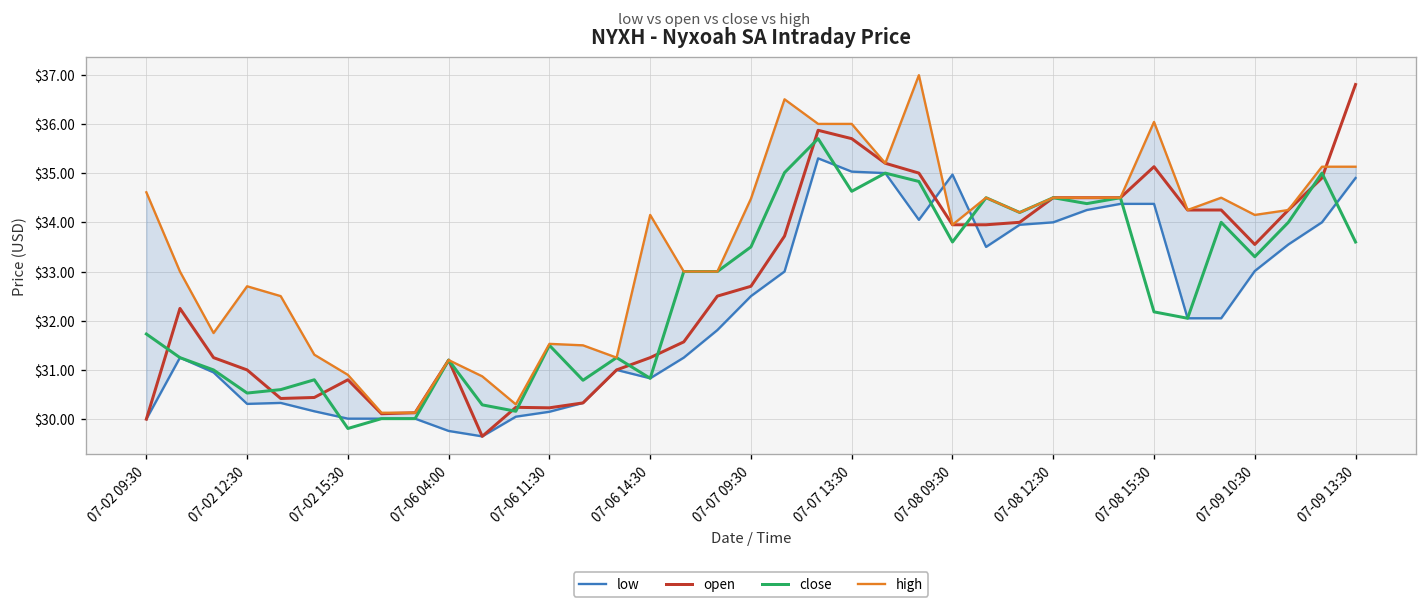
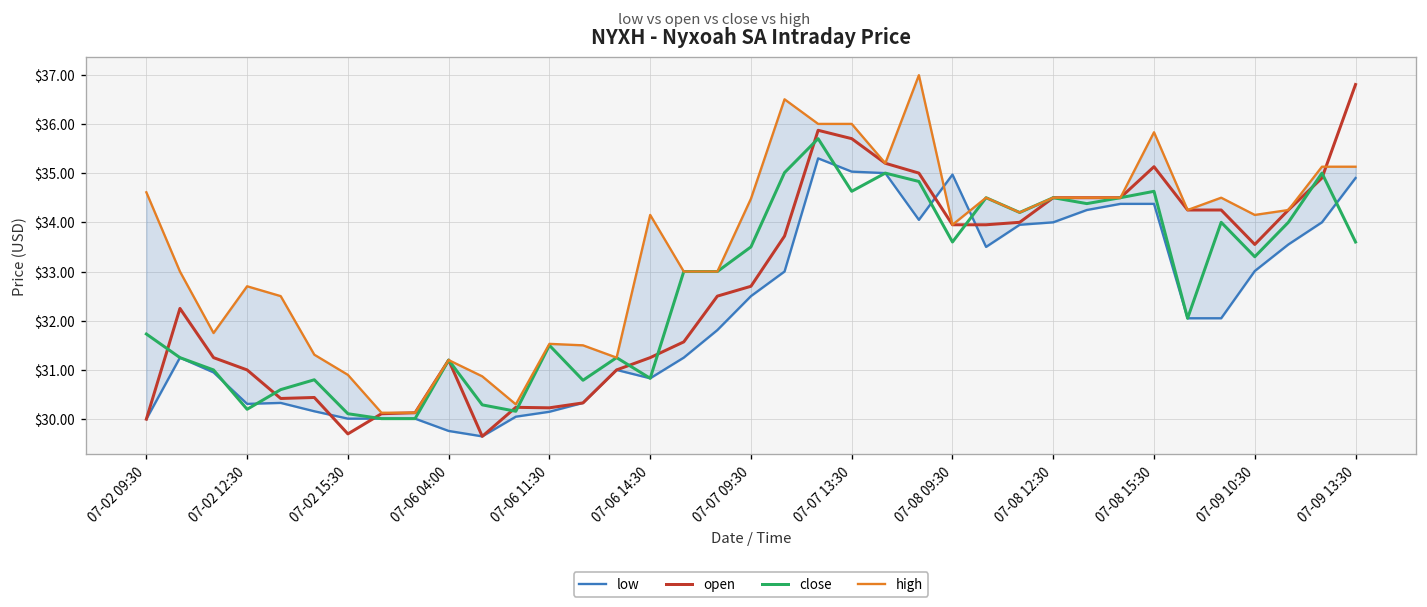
close, 07-02 12:30: $30.5 -> $30.2
open, 07-02 15:30: $30.8 -> $29.7
close, 07-02 15:30: $29.8 -> $30.1
close, 07-08 15:30: $32.2 -> $34.6
high, 07-08 15:30: $36.0 -> $35.8
